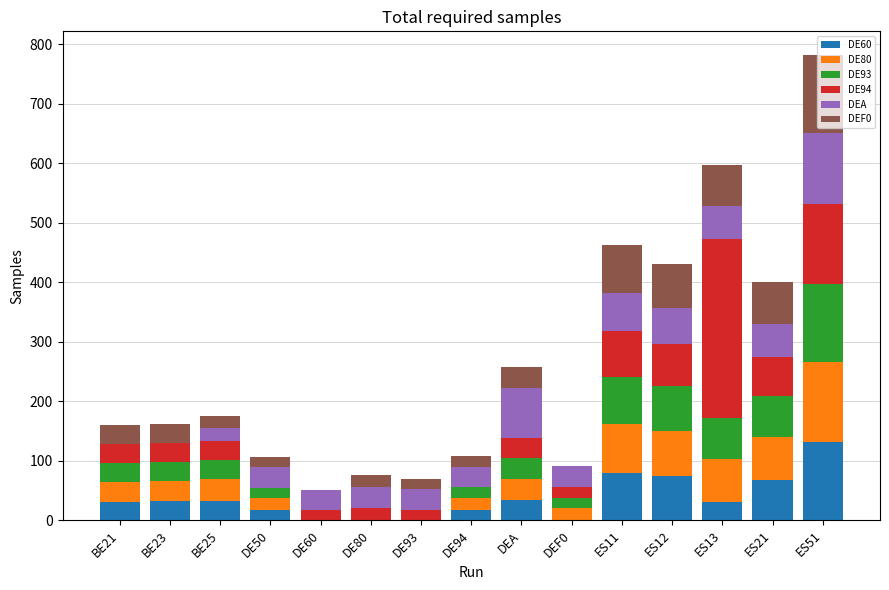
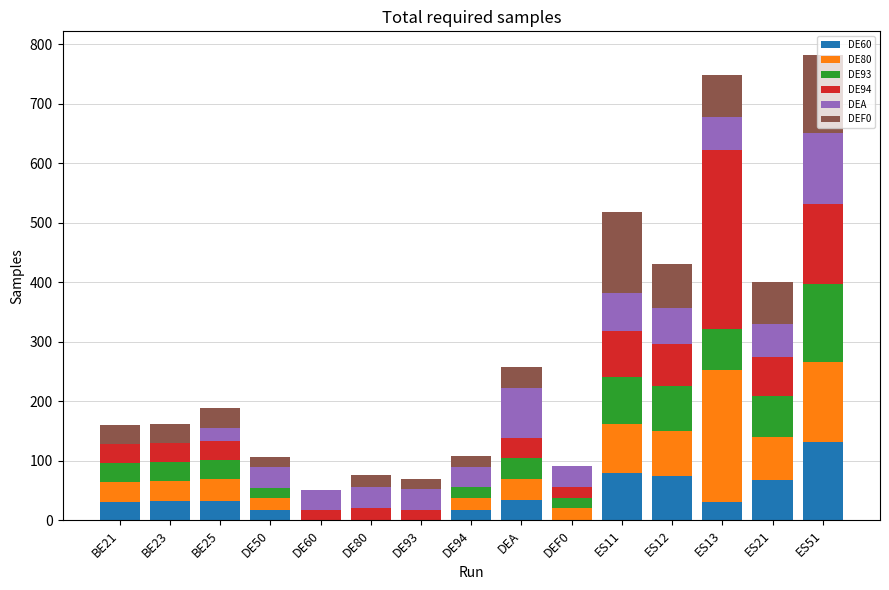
DEF0, BE25: 20 -> 30
DEF0, ES11: 80 -> 140
DE80, ES13: 70 -> 220
